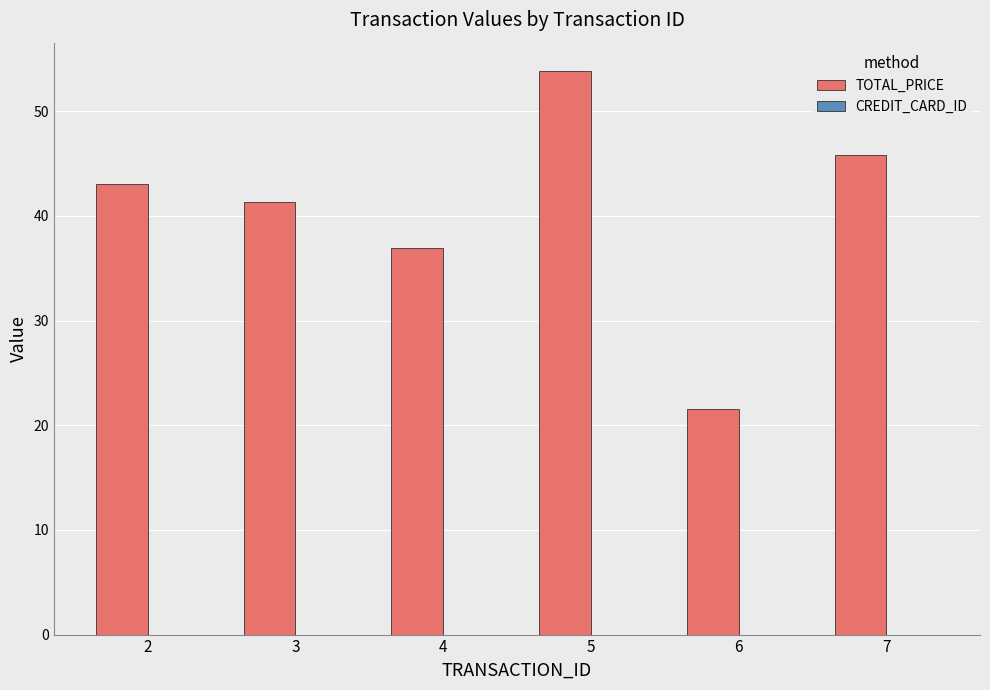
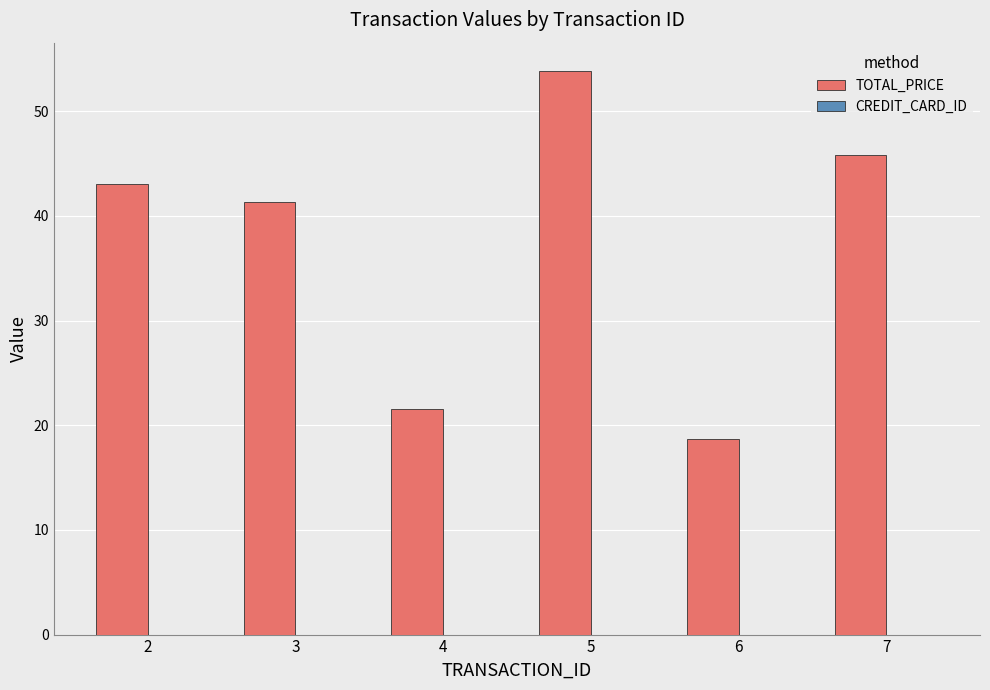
TOTAL_PRICE, 4: 37.0 -> 21.5
TOTAL_PRICE, 6: 21.5 -> 18.7
